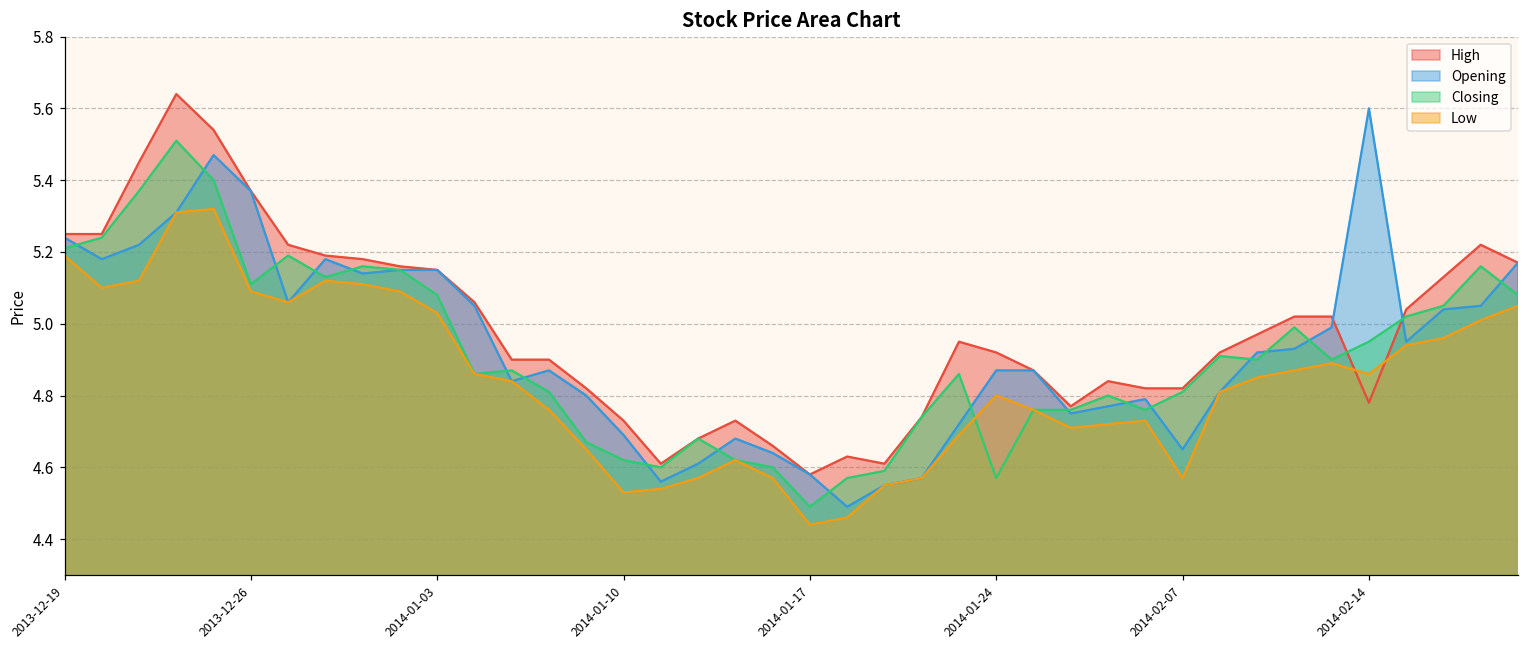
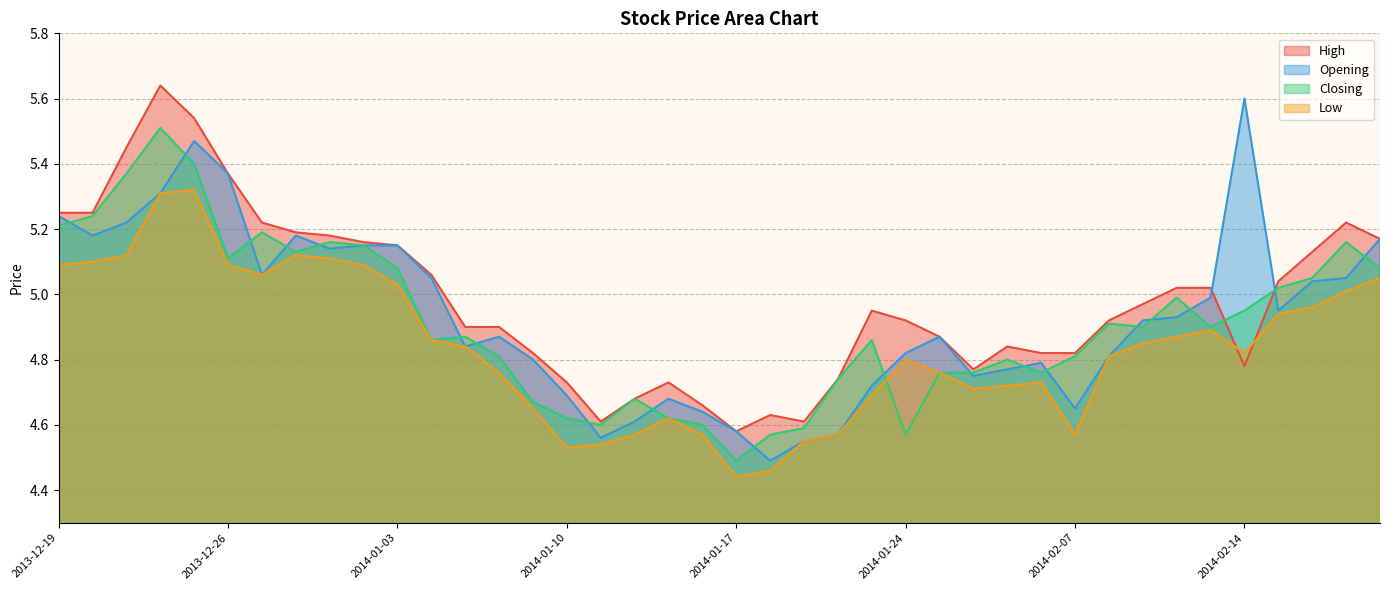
Low, 2013-12-19: 5.19 -> 5.09
Opening, 2014-01-24: 4.87 -> 4.82
Low, 2014-02-14: 4.86 -> 4.82
